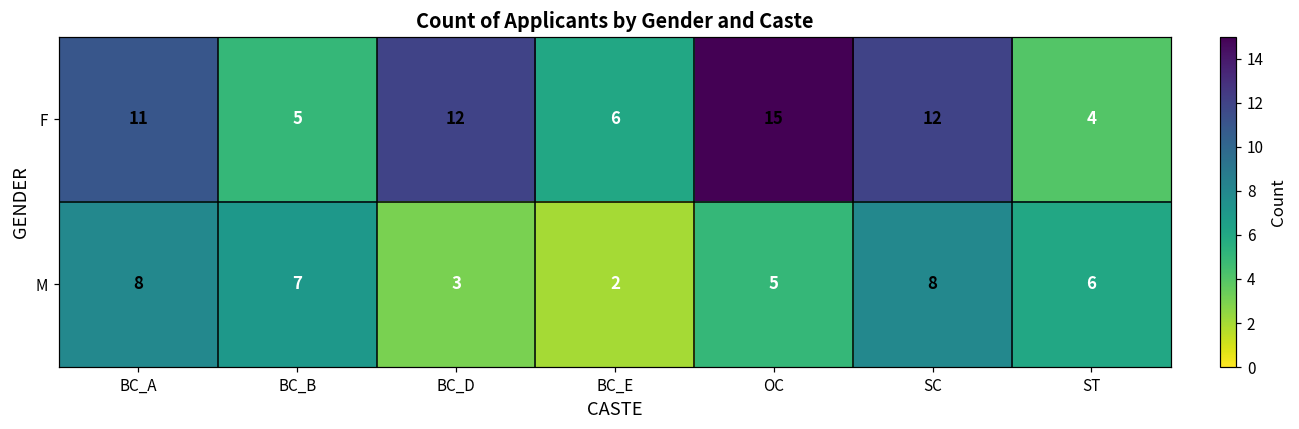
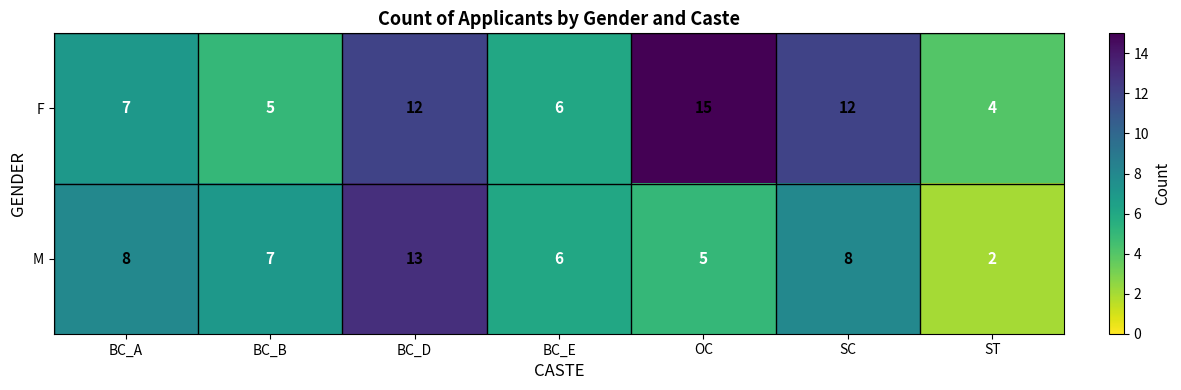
F, BC_A: 11 -> 7
M, BC_D: 3 -> 13
M, BC_E: 2 -> 6
M, ST: 6 -> 2
